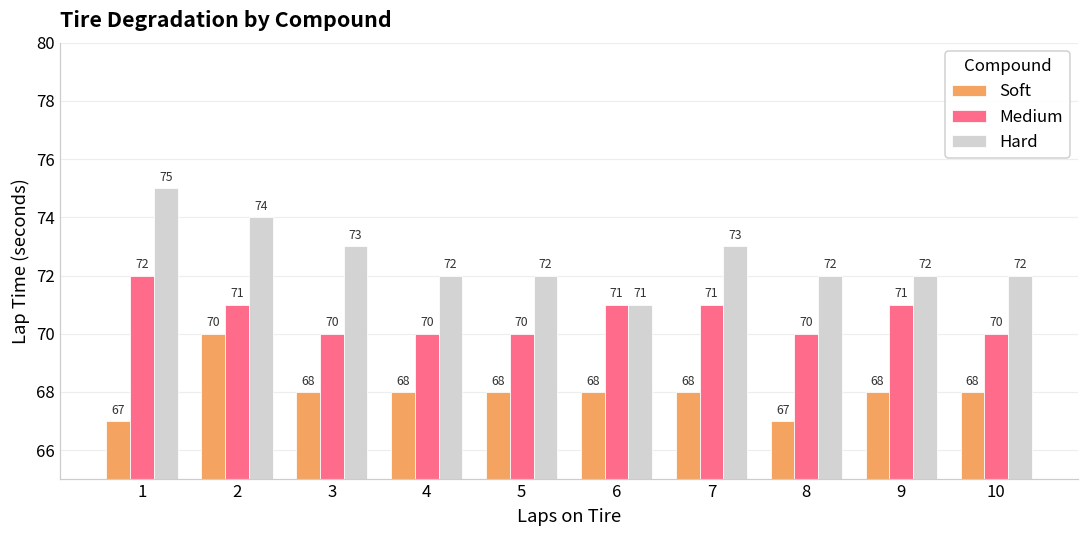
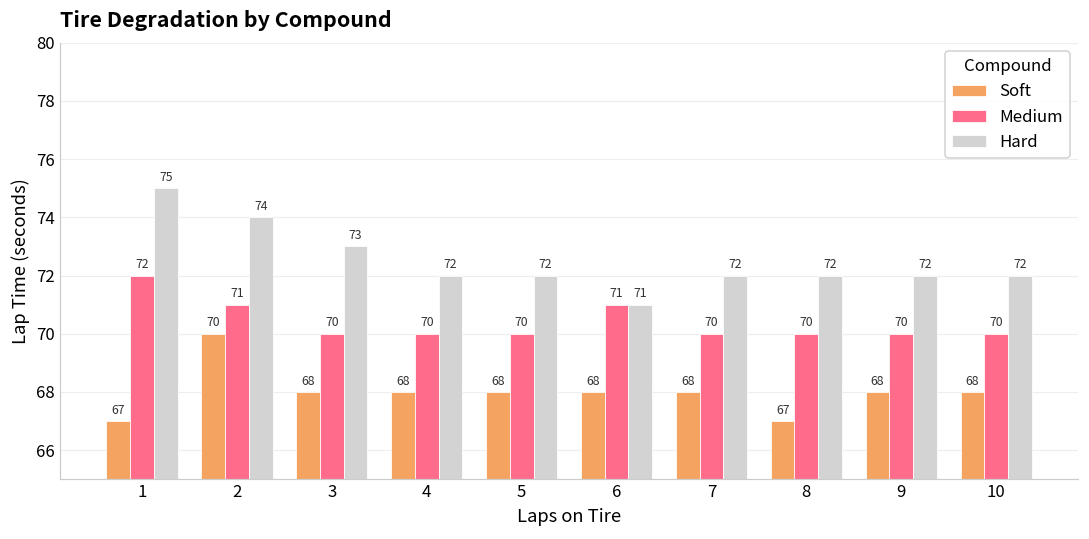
Medium, 7: 71 -> 70
Hard, 7: 73 -> 72
Medium, 9: 71 -> 70
